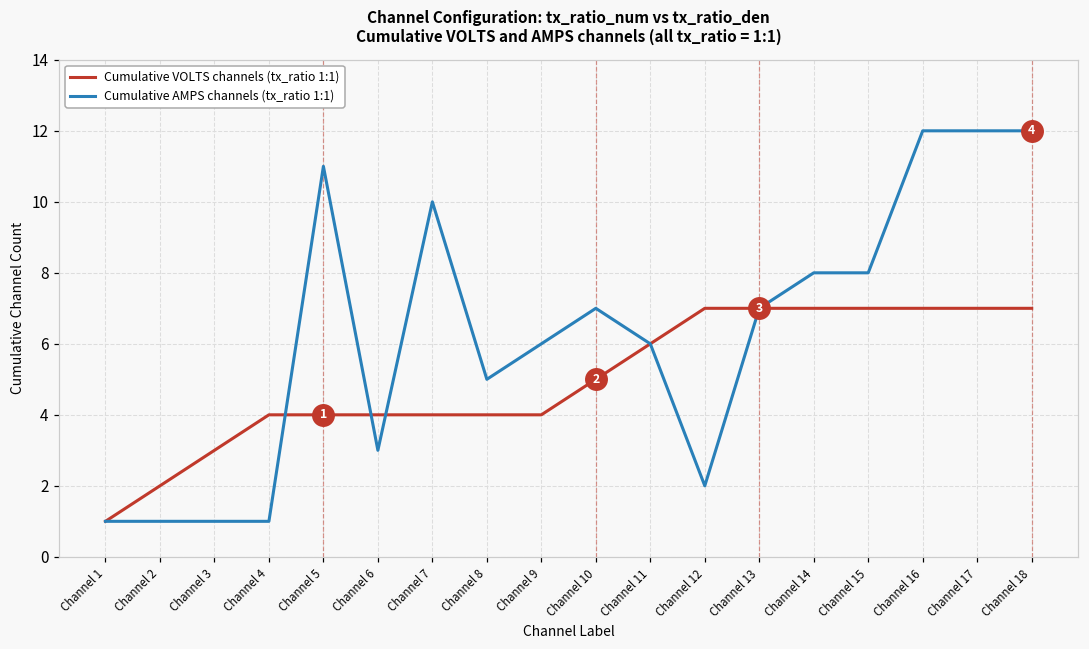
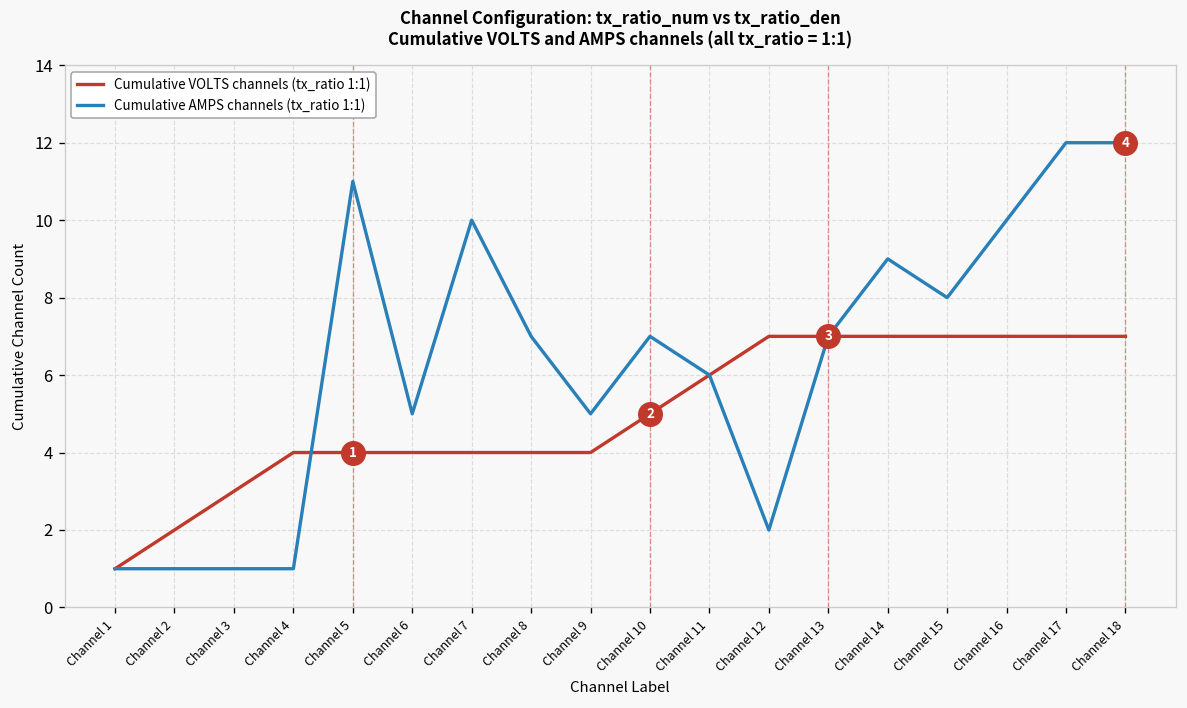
Cumulative AMPS channels (tx_ratio 1:1), Channel 6: 3 -> 5
Cumulative AMPS channels (tx_ratio 1:1), Channel 8: 5 -> 7
Cumulative AMPS channels (tx_ratio 1:1), Channel 9: 6 -> 5
Cumulative AMPS channels (tx_ratio 1:1), Channel 14: 8 -> 9
Cumulative AMPS channels (tx_ratio 1:1), Channel 16: 12 -> 10
